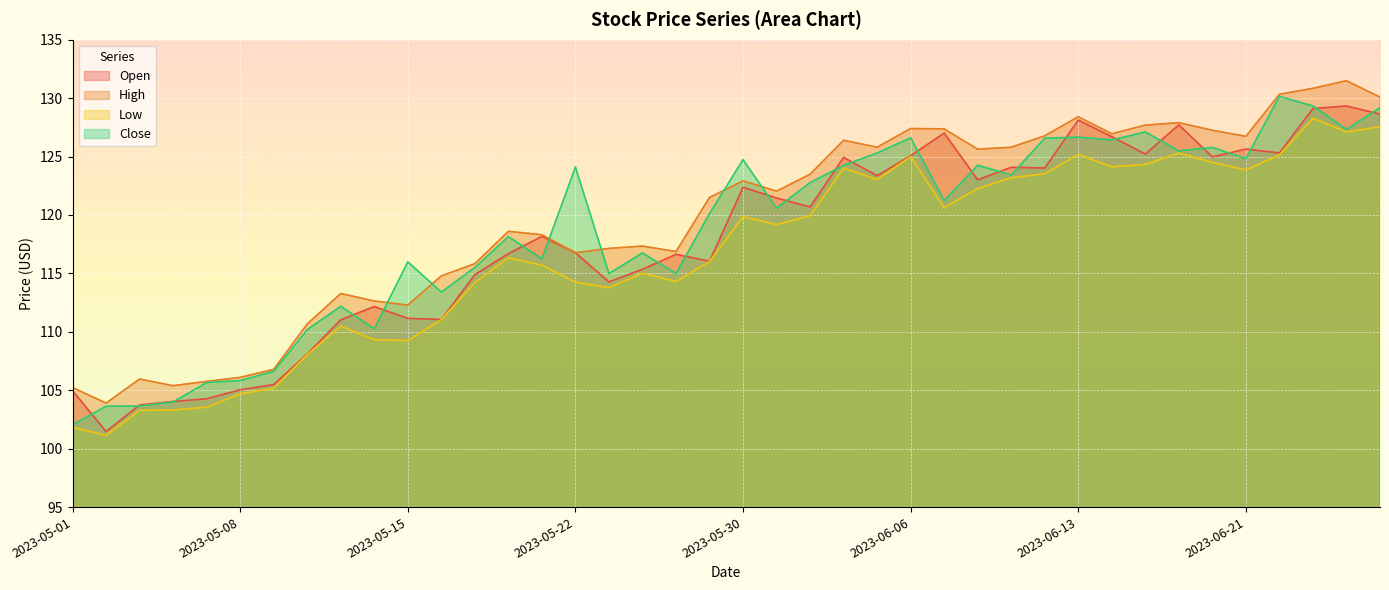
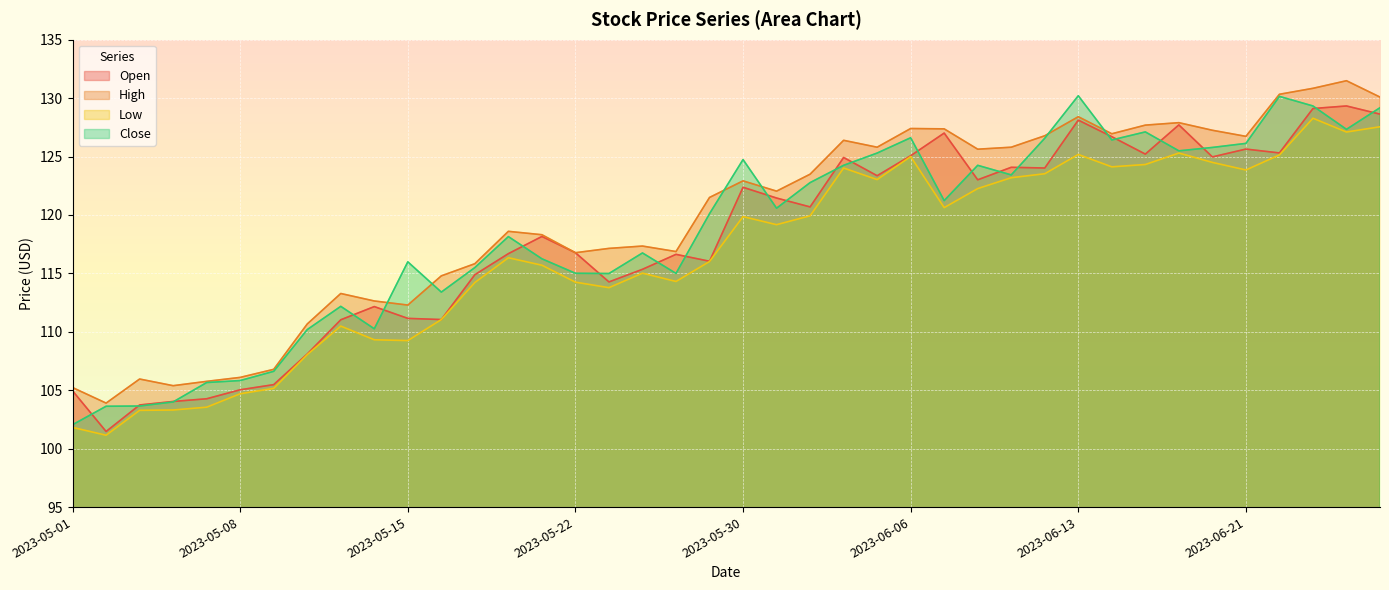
Close, 2023-05-22: 124.1 -> 115.0
Close, 2023-06-13: 126.7 -> 130.2
Close, 2023-06-21: 124.8 -> 126.1
